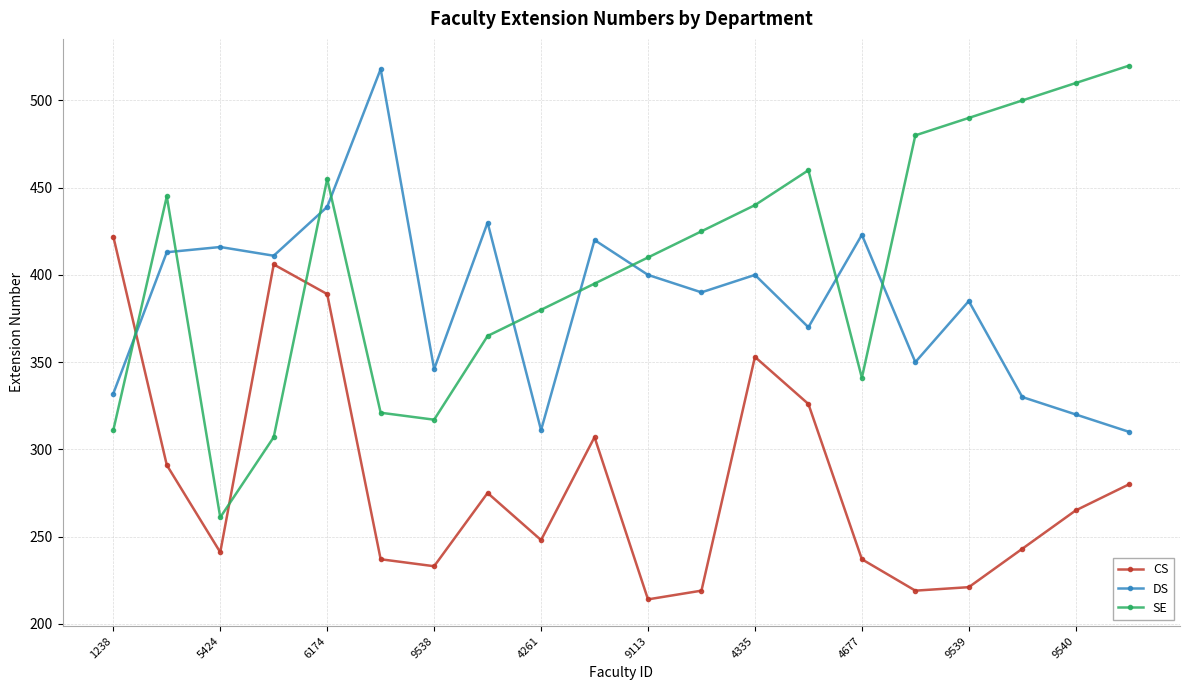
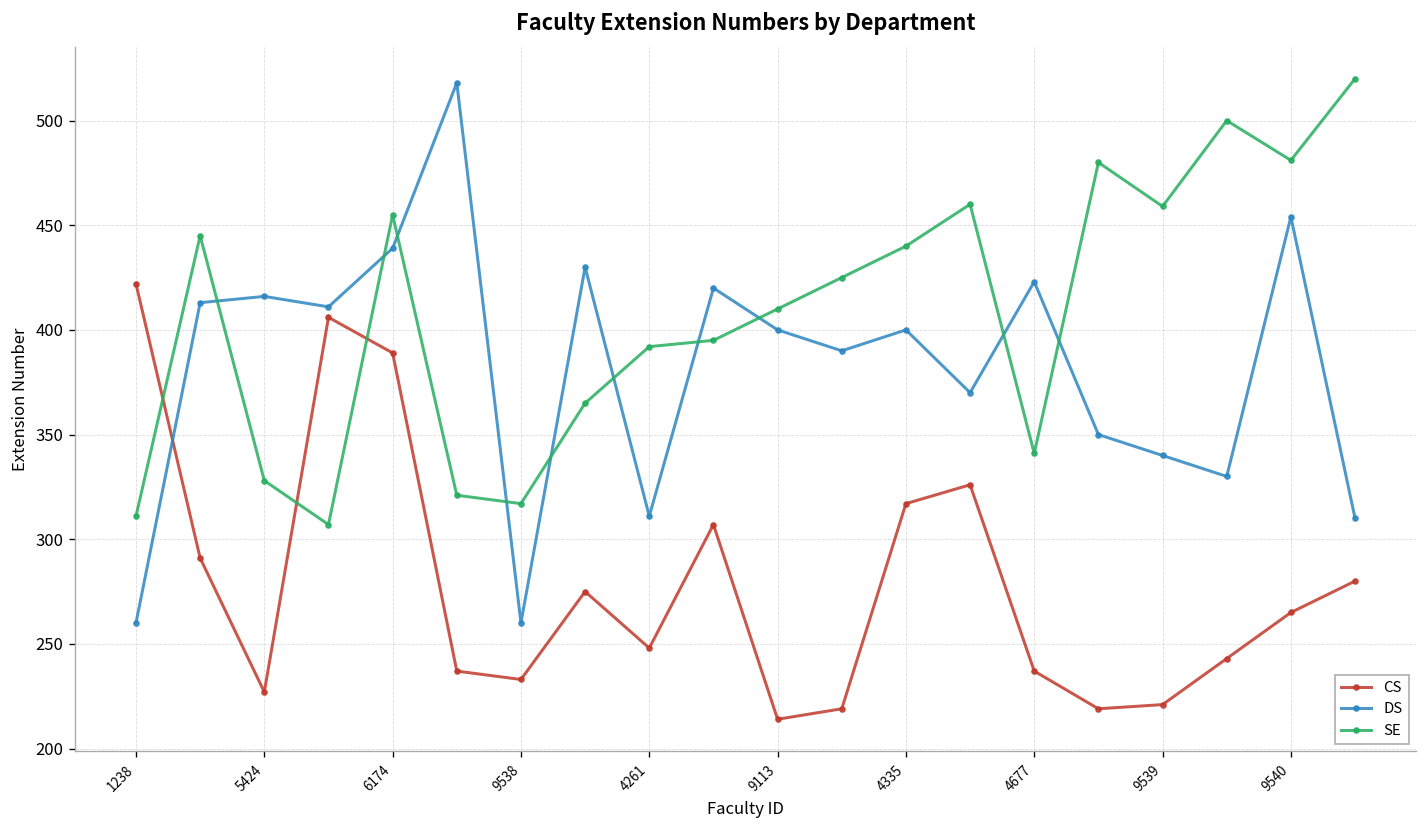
DS, 1238: 332 -> 260
CS, 5424: 241 -> 227
SE, 5424: 261 -> 328
DS, 9538: 346 -> 260
SE, 4261: 380 -> 392
CS, 4335: 353 -> 317
DS, 9539: 385 -> 340
SE, 9539: 490 -> 459
DS, 9540: 320 -> 454
SE, 9540: 510 -> 481
